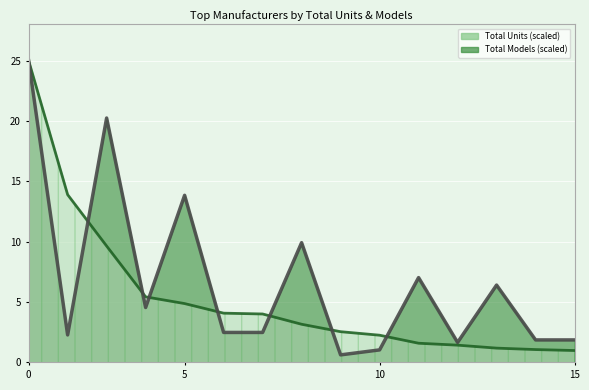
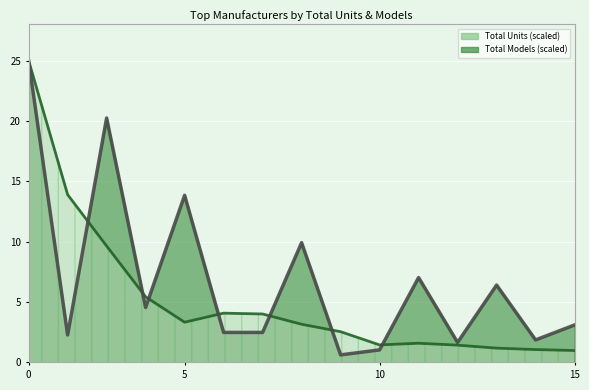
Total Units (scaled), 5: 4.9 -> 3.3
Total Units (scaled), 10: 2.3 -> 1.4
Total Models (scaled), 15: 1.9 -> 3.1
